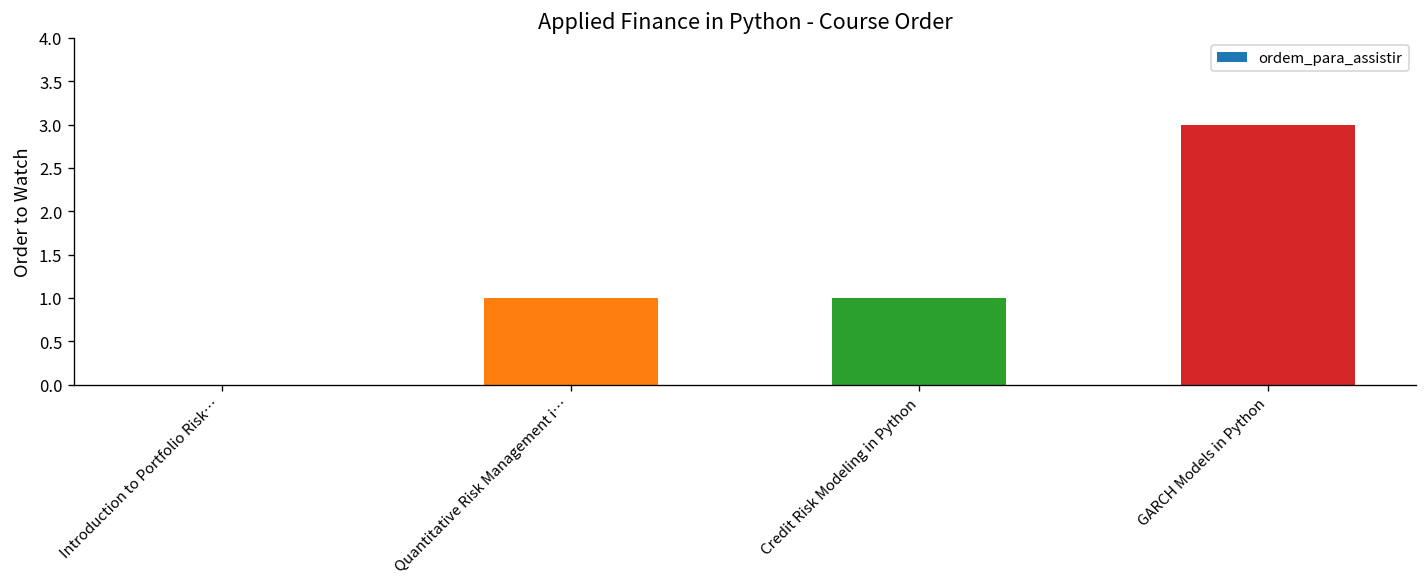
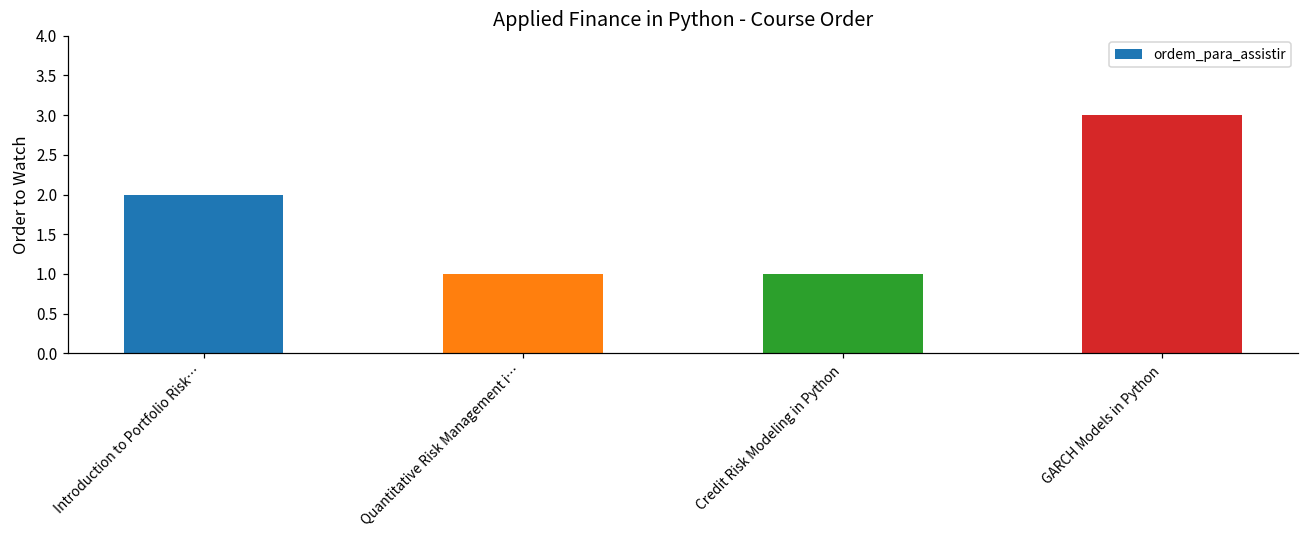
Introduction to Portfolio Risk…: 0 -> 2
